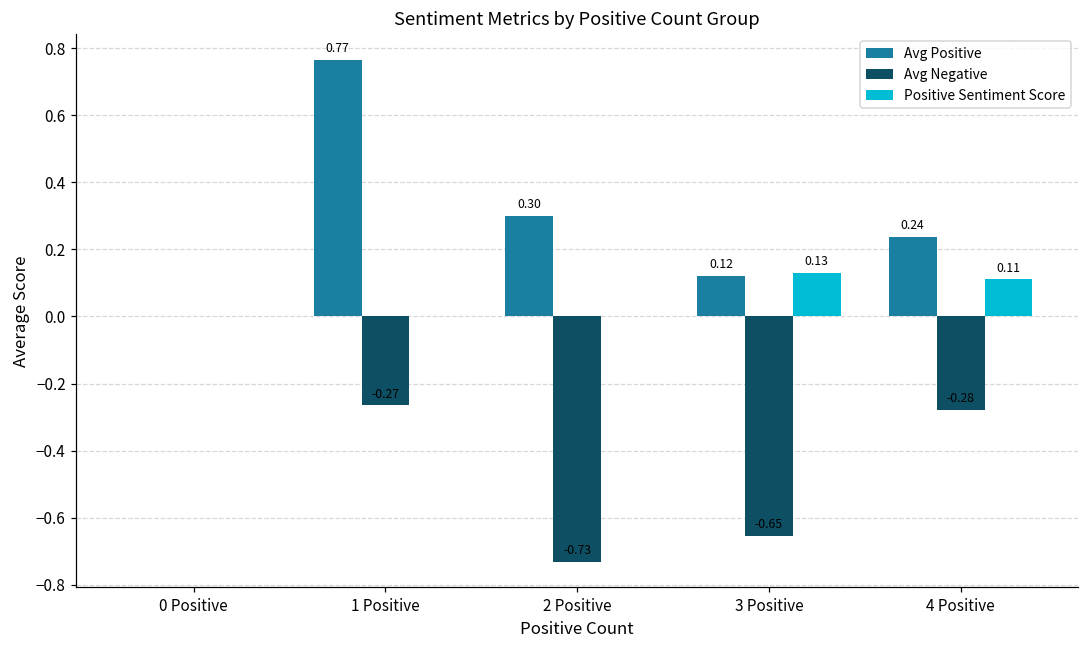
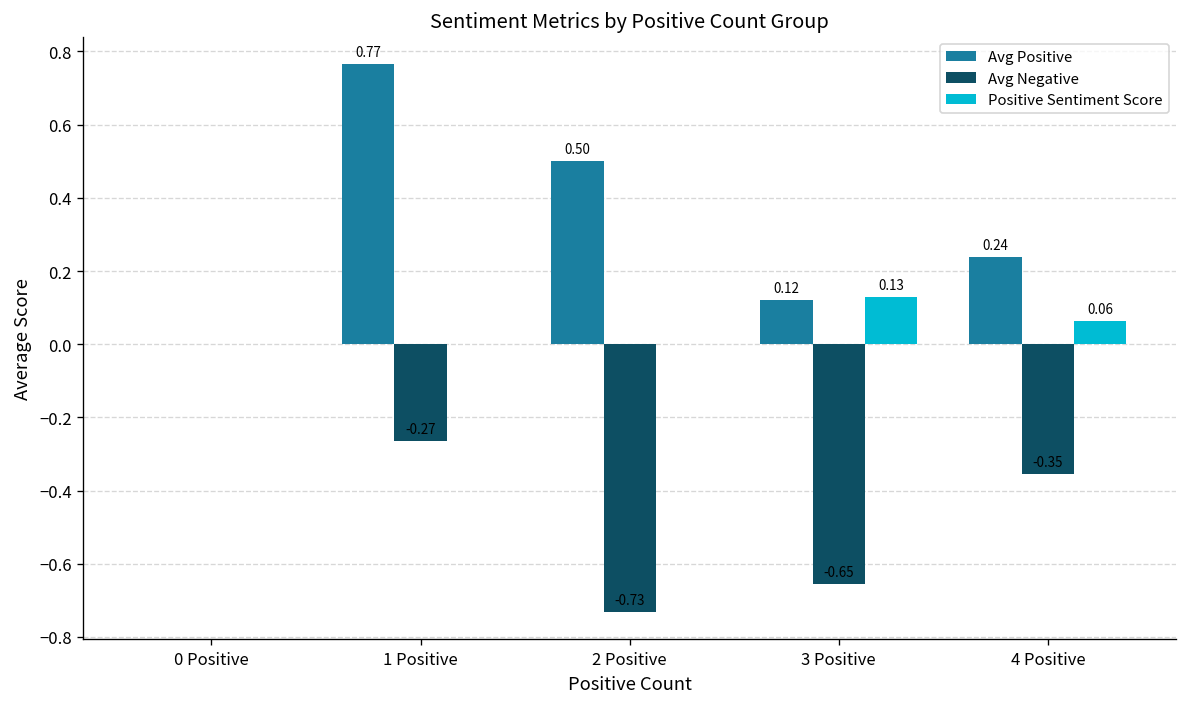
Avg Positive, 2 Positive: 0.30 -> 0.50
Avg Negative, 4 Positive: -0.28 -> -0.35
Positive Sentiment Score, 4 Positive: 0.11 -> 0.06
